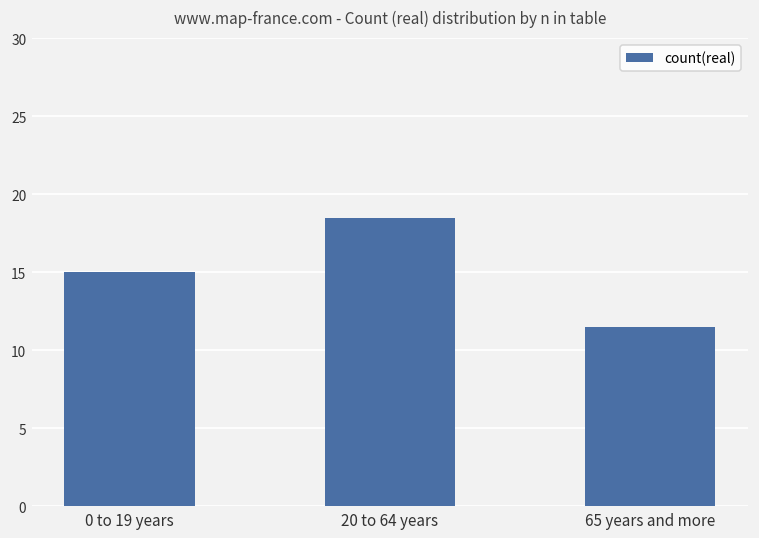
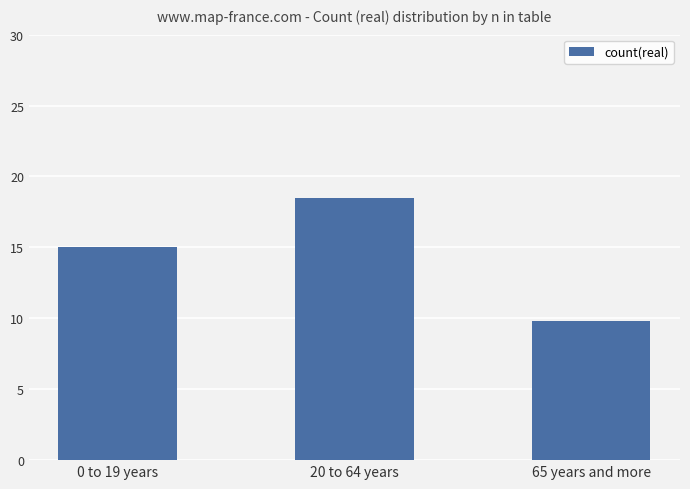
65 years and more: 11.5 -> 9.8
